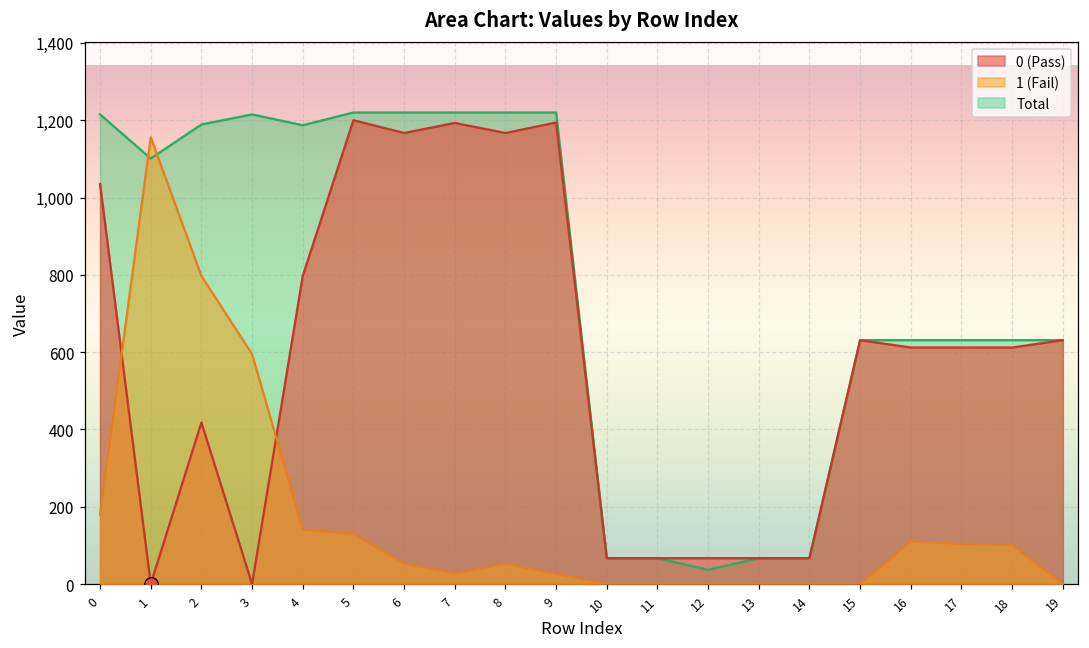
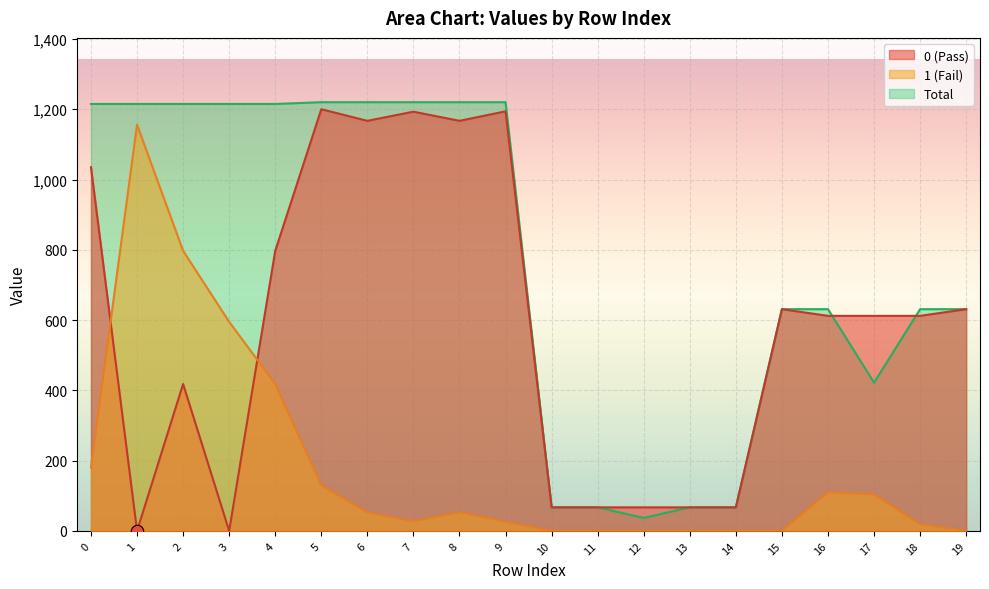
Total, 1: 1,100 -> 1,220
Total, 2: 1,190 -> 1,220
Total, 4: 1,190 -> 1,220
1 (Fail), 4: 140 -> 420
Total, 17: 630 -> 420
1 (Fail), 18: 100 -> 20
